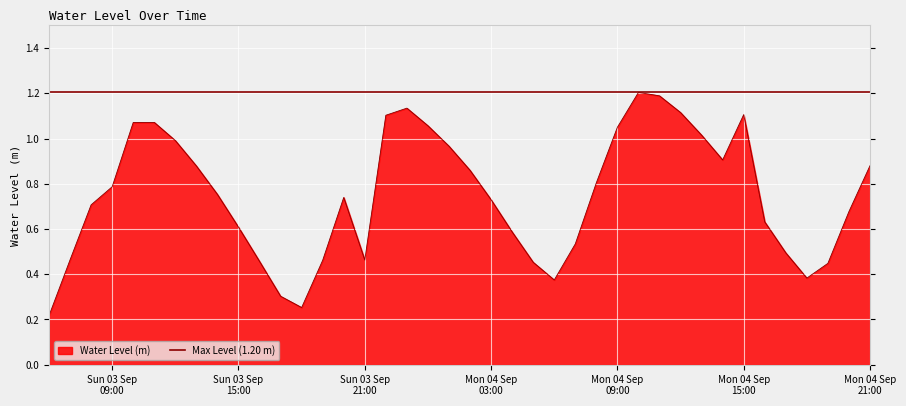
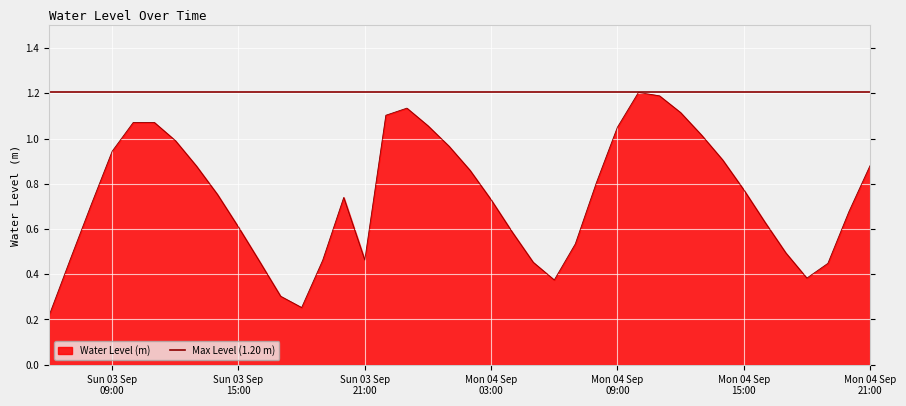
Sun 03 Sep 09:00: 0.79 -> 0.94
Mon 04 Sep 15:00: 1.11 -> 0.77
